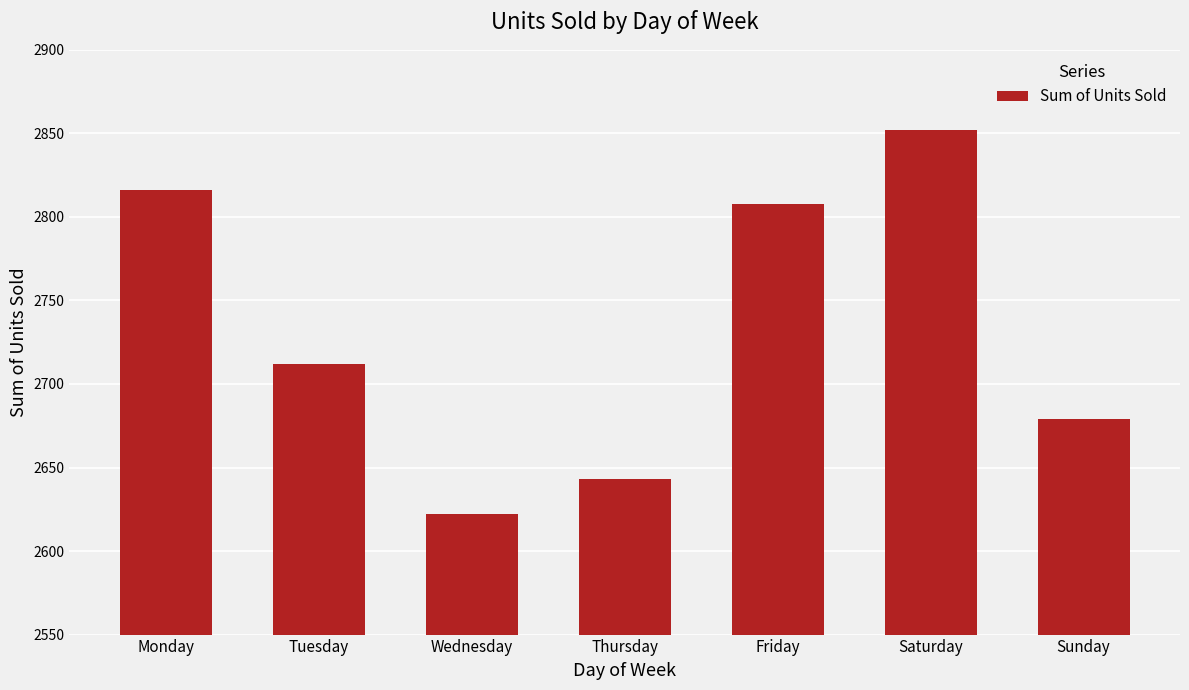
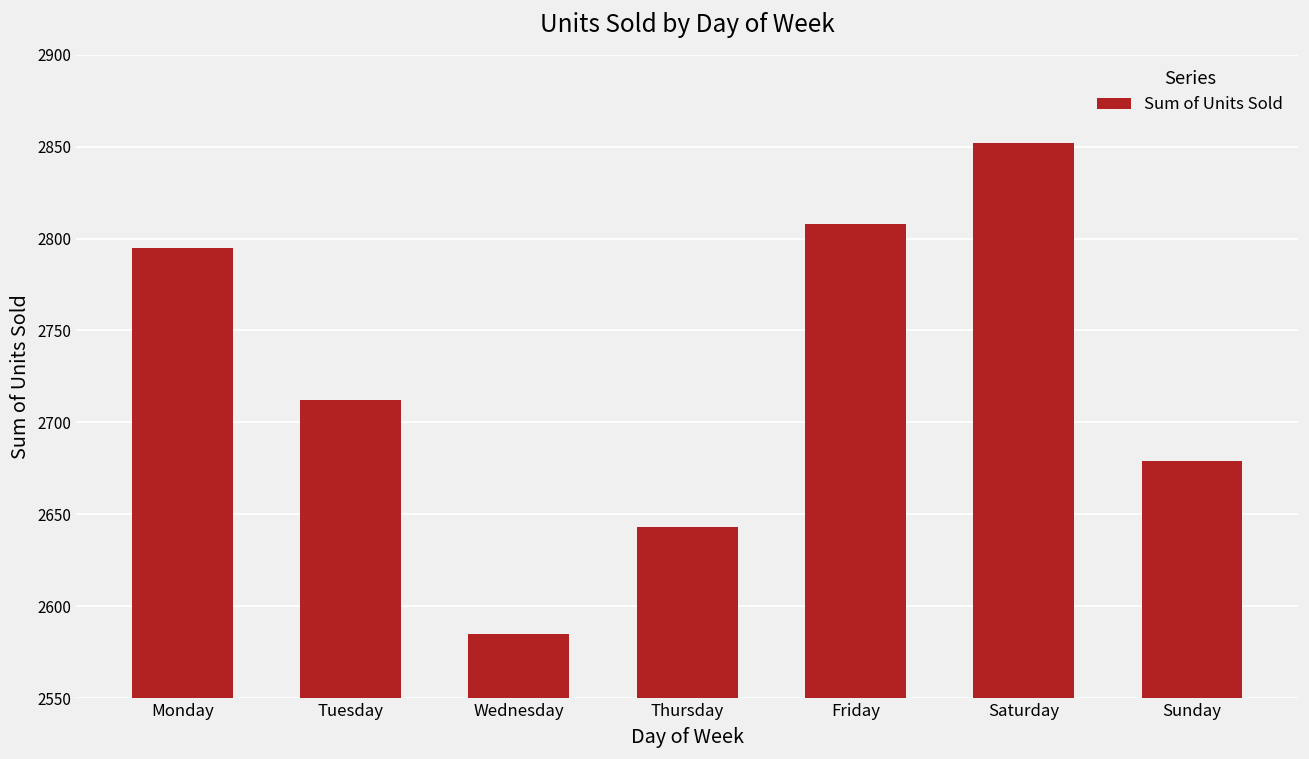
Monday: 2816 -> 2795
Wednesday: 2622 -> 2585
